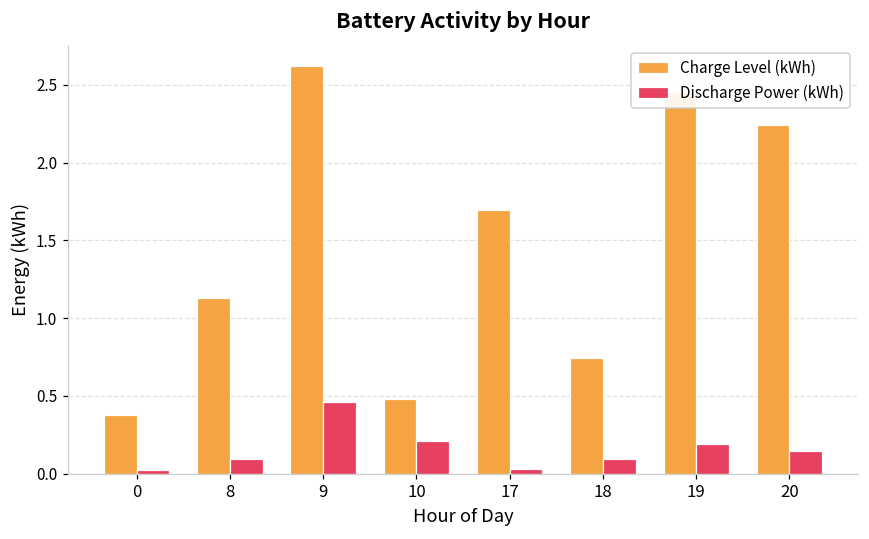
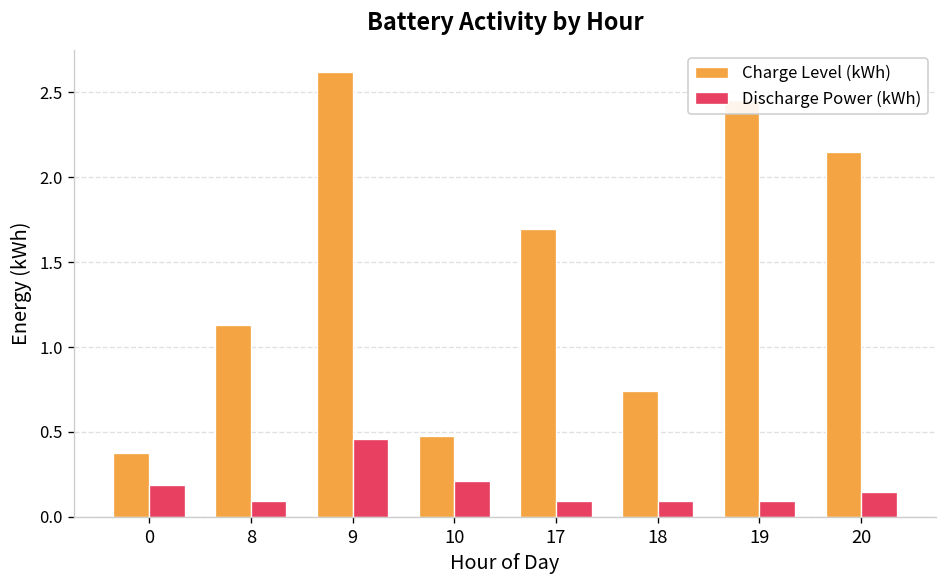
Discharge Power (kWh), 0: 0.02 -> 0.19
Discharge Power (kWh), 17: 0.03 -> 0.09
Discharge Power (kWh), 19: 0.19 -> 0.09
Charge Level (kWh), 20: 2.24 -> 2.15
